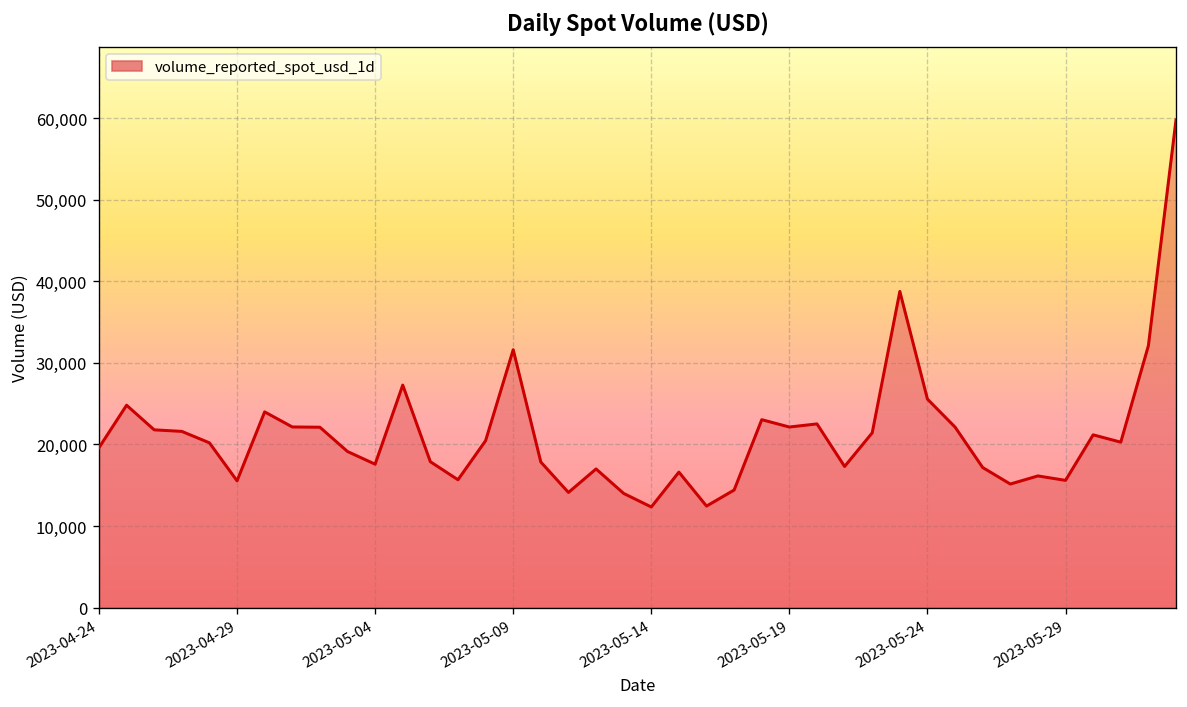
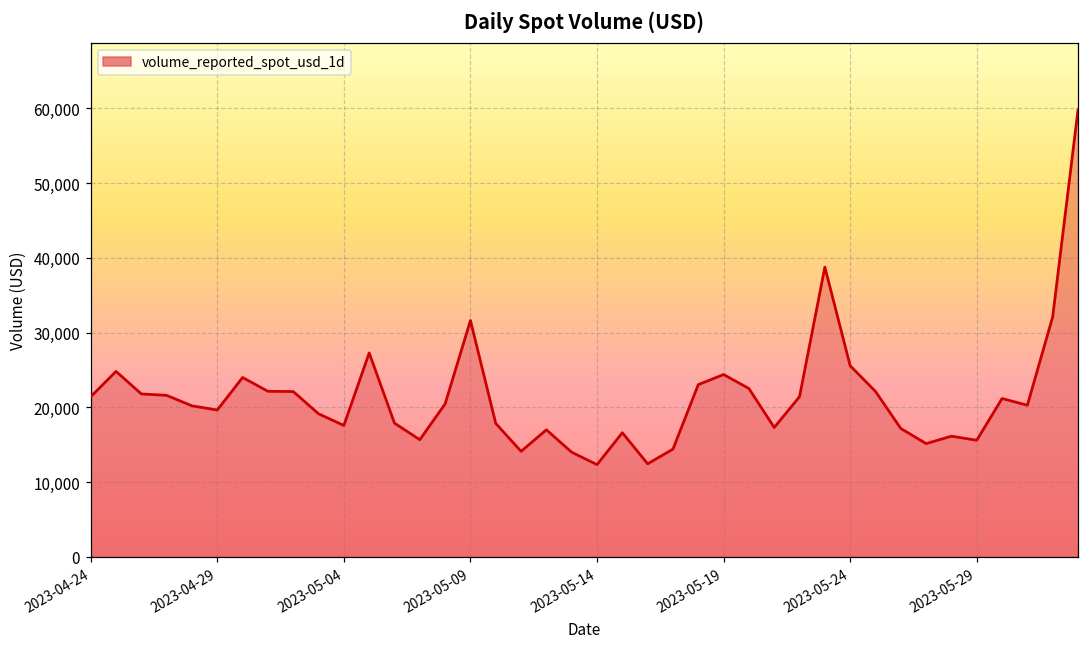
2023-04-24: 20,000 -> 21,000
2023-04-29: 16,000 -> 20,000
2023-05-19: 22,000 -> 24,000
